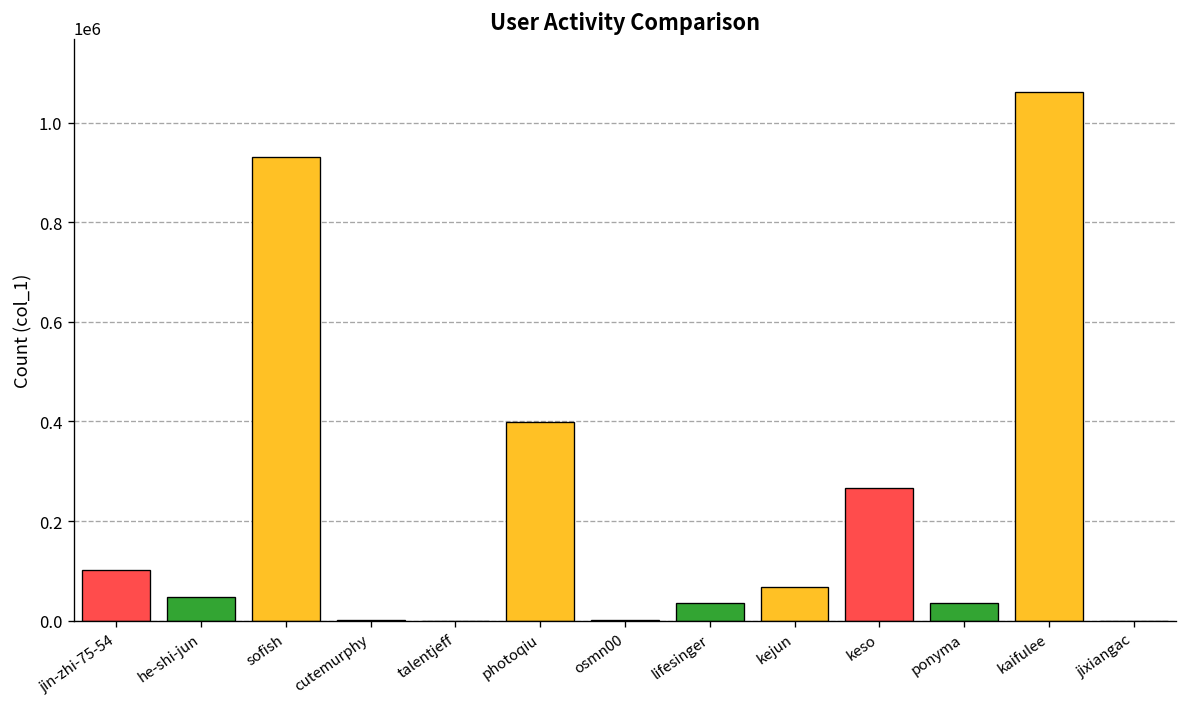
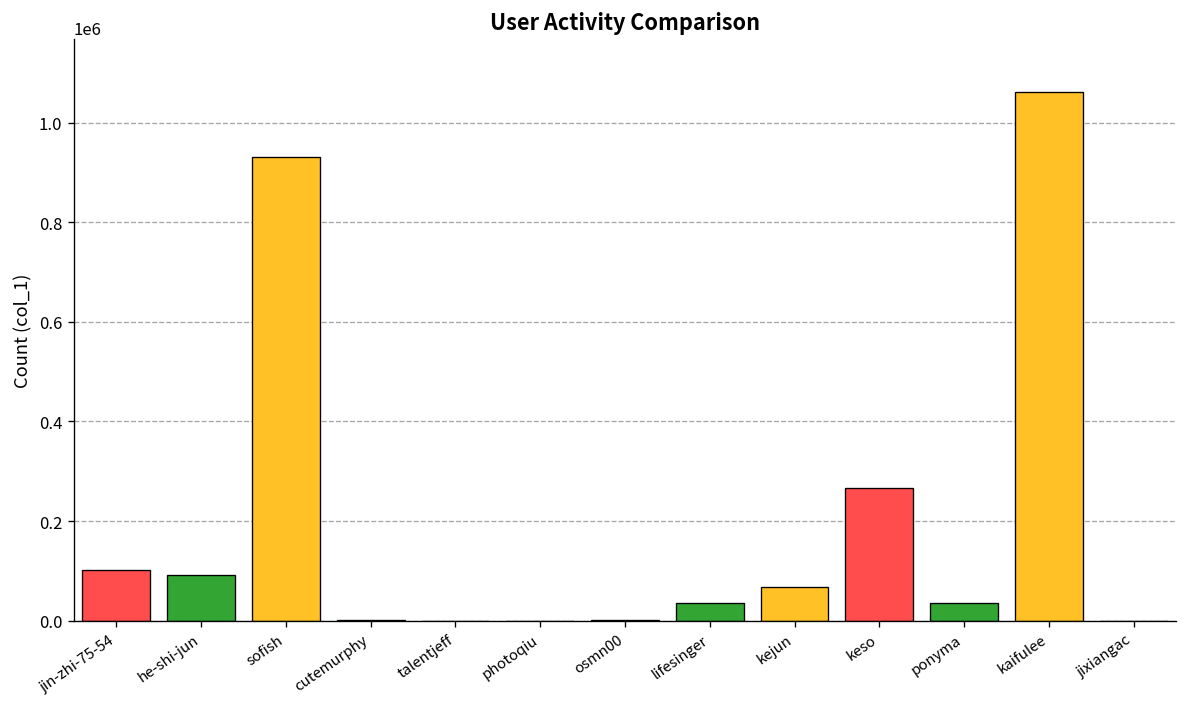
he-shi-jun: 50000 -> 90000
photoqiu: 400000 -> 0
